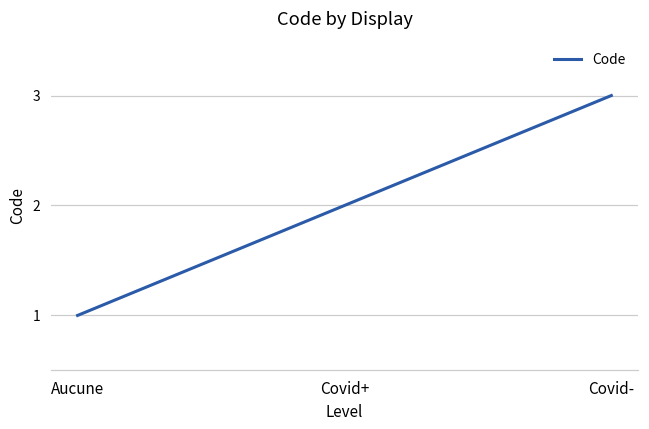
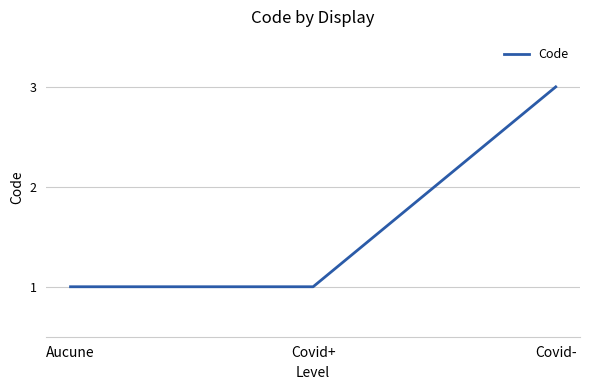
Covid+: 2 -> 1
